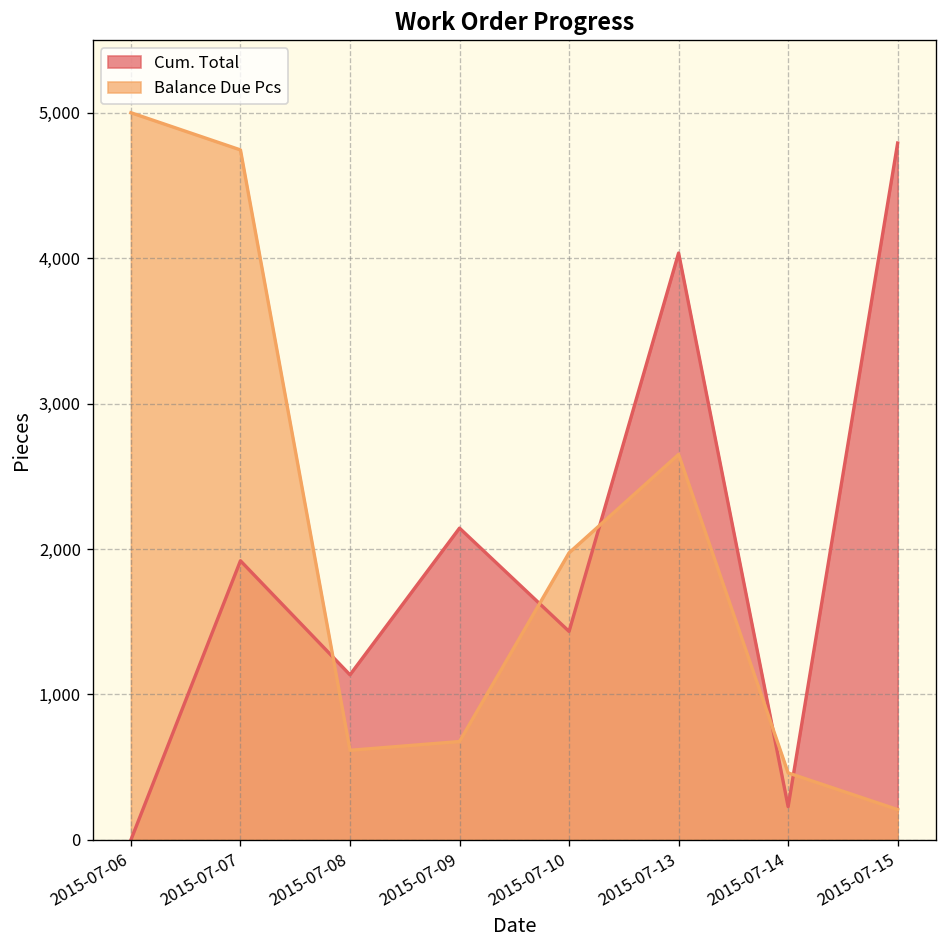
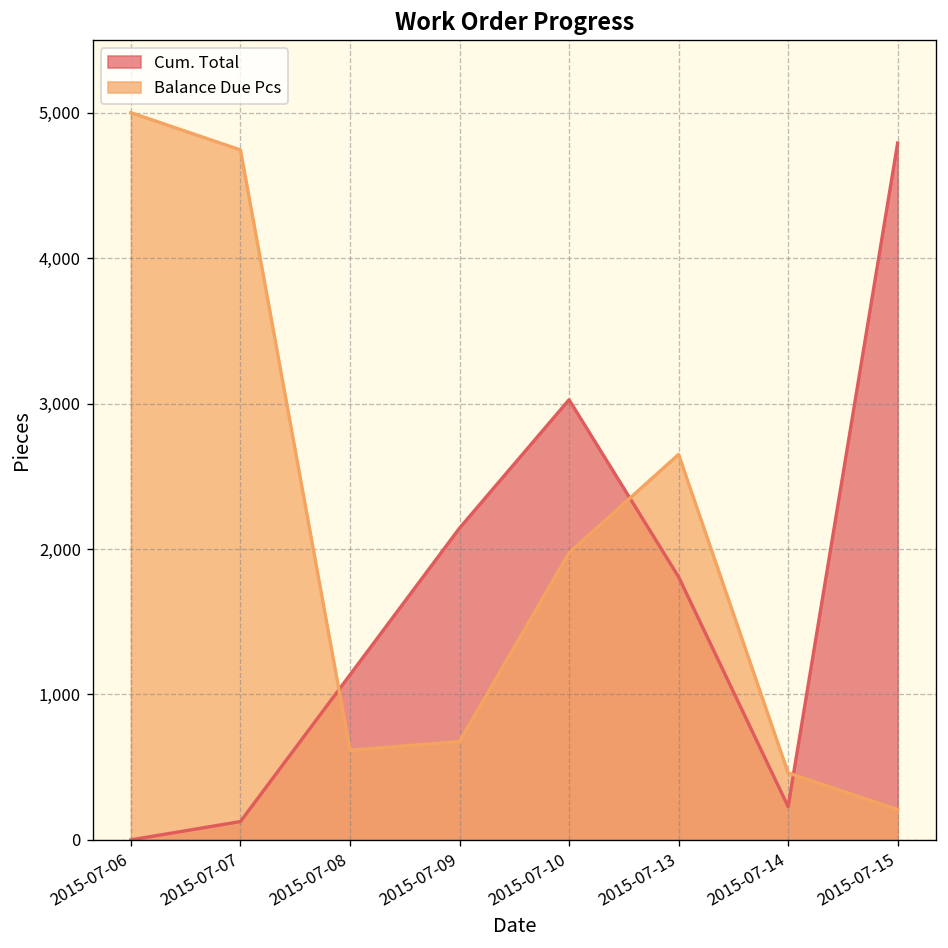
Cum. Total, 2015-07-07: 1,920 -> 130
Cum. Total, 2015-07-10: 1,430 -> 3,030
Cum. Total, 2015-07-13: 4,040 -> 1,810
